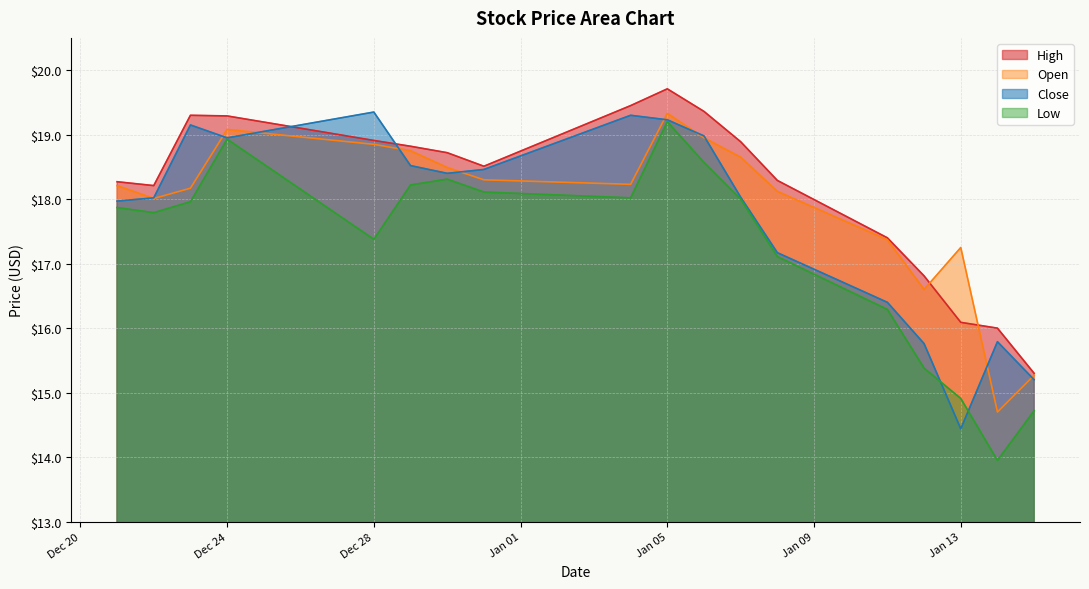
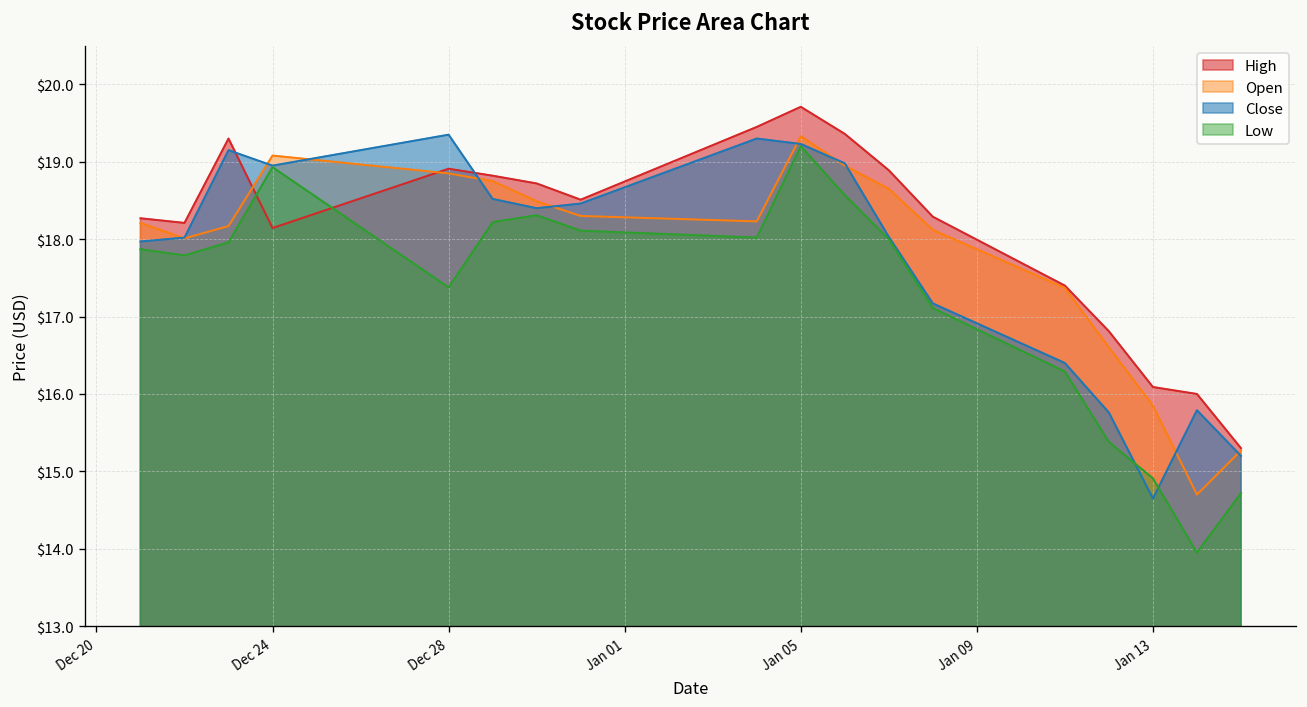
High, Dec 24: $19.3 -> $18.1
Open, Jan 13: $17.3 -> $15.9
Close, Jan 13: $14.4 -> $14.7
